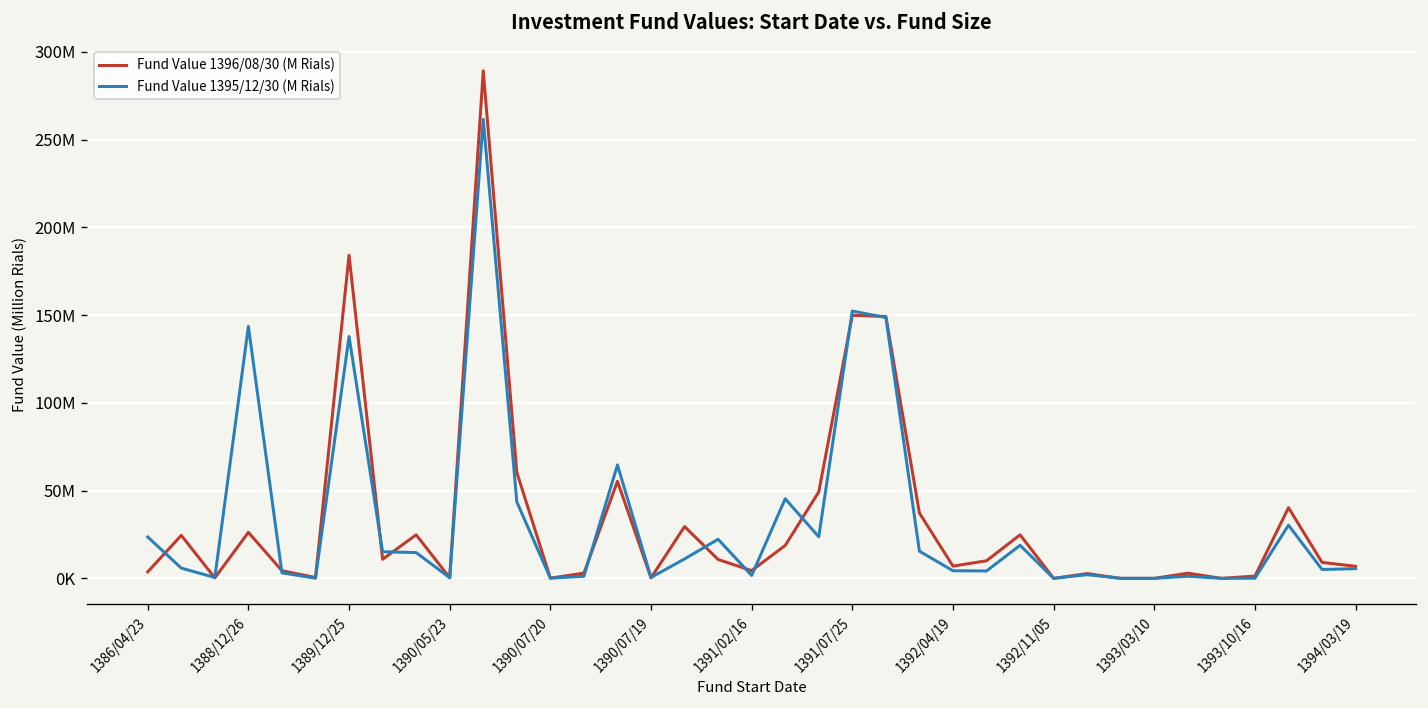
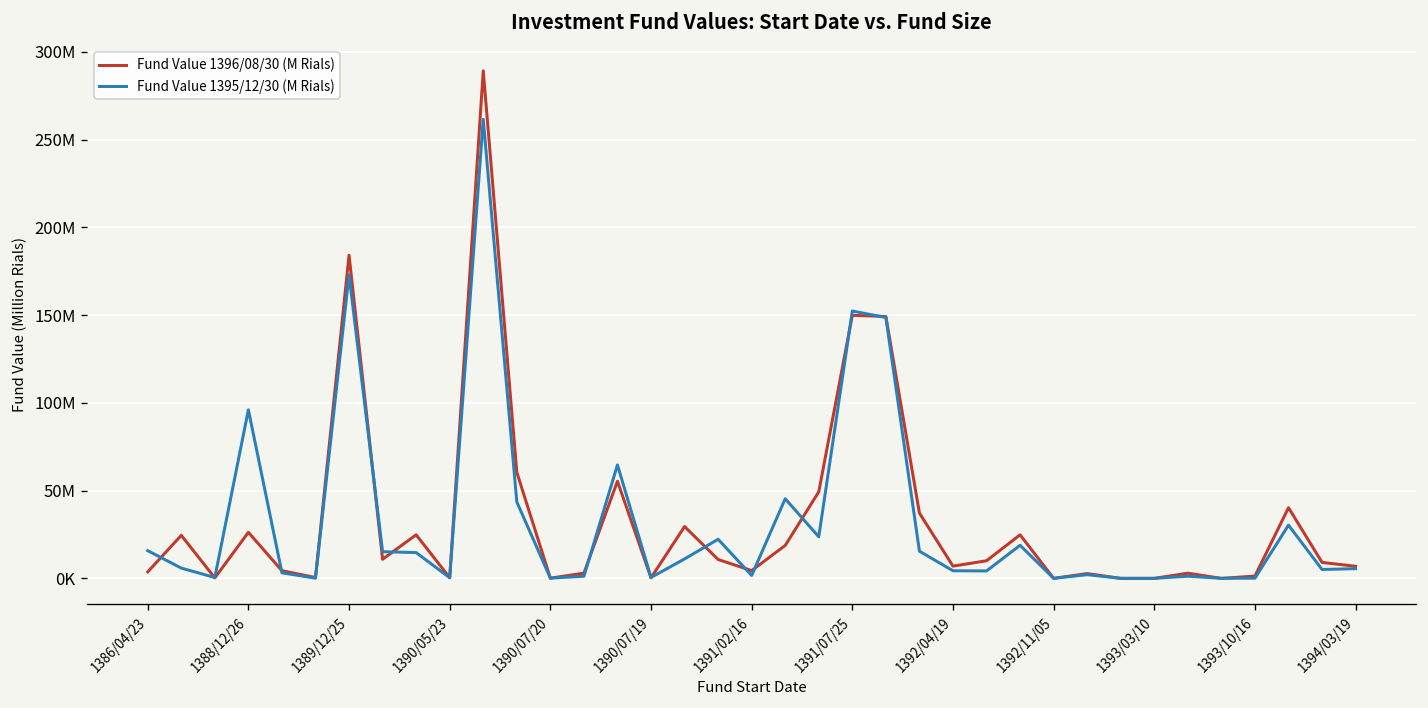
Fund Value 1395/12/30 (M Rials), 1386/04/23: 24000000 -> 16000000
Fund Value 1395/12/30 (M Rials), 1388/12/26: 144000000 -> 96000000
Fund Value 1395/12/30 (M Rials), 1389/12/25: 138000000 -> 173000000
